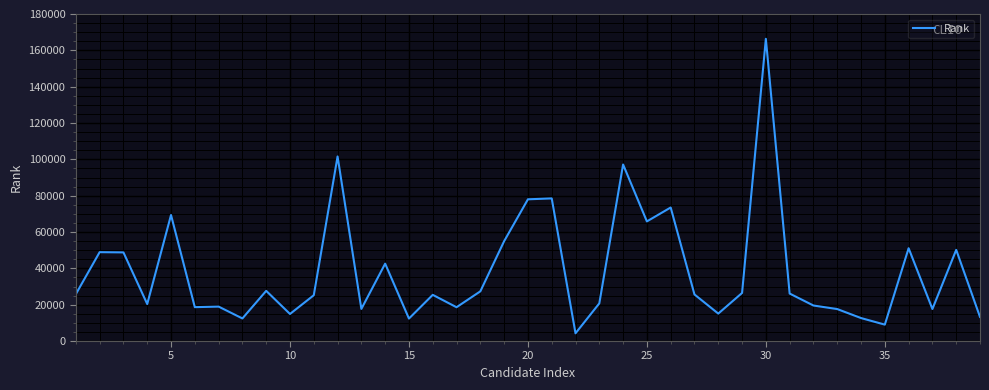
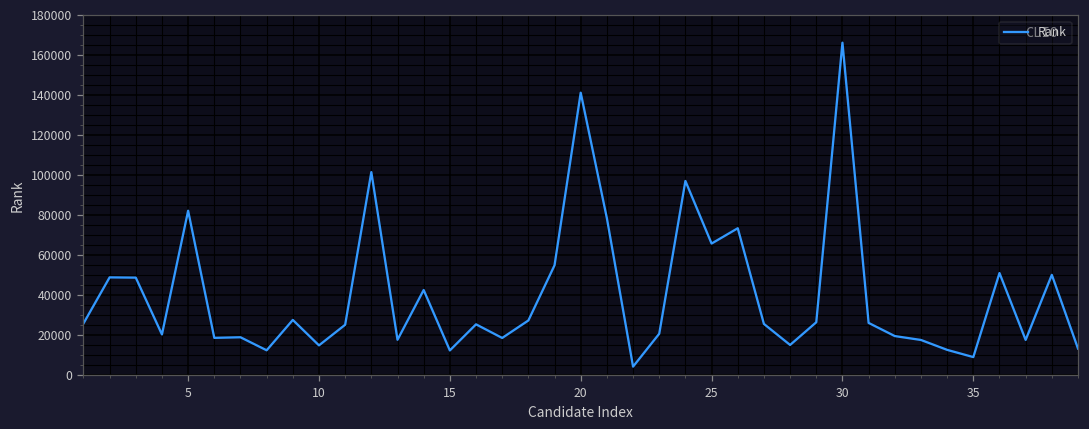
5: 69000 -> 82000
20: 78000 -> 141000
